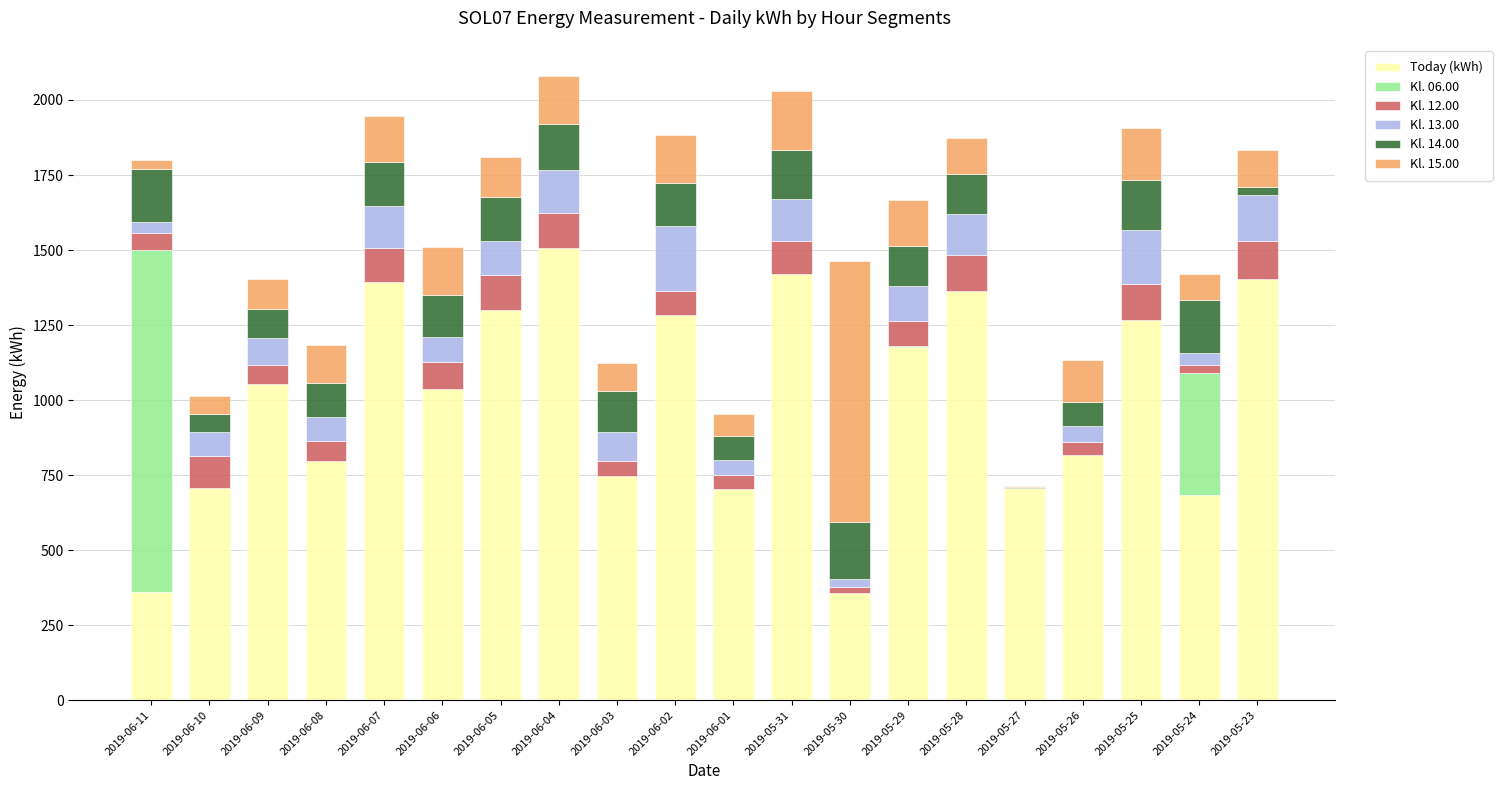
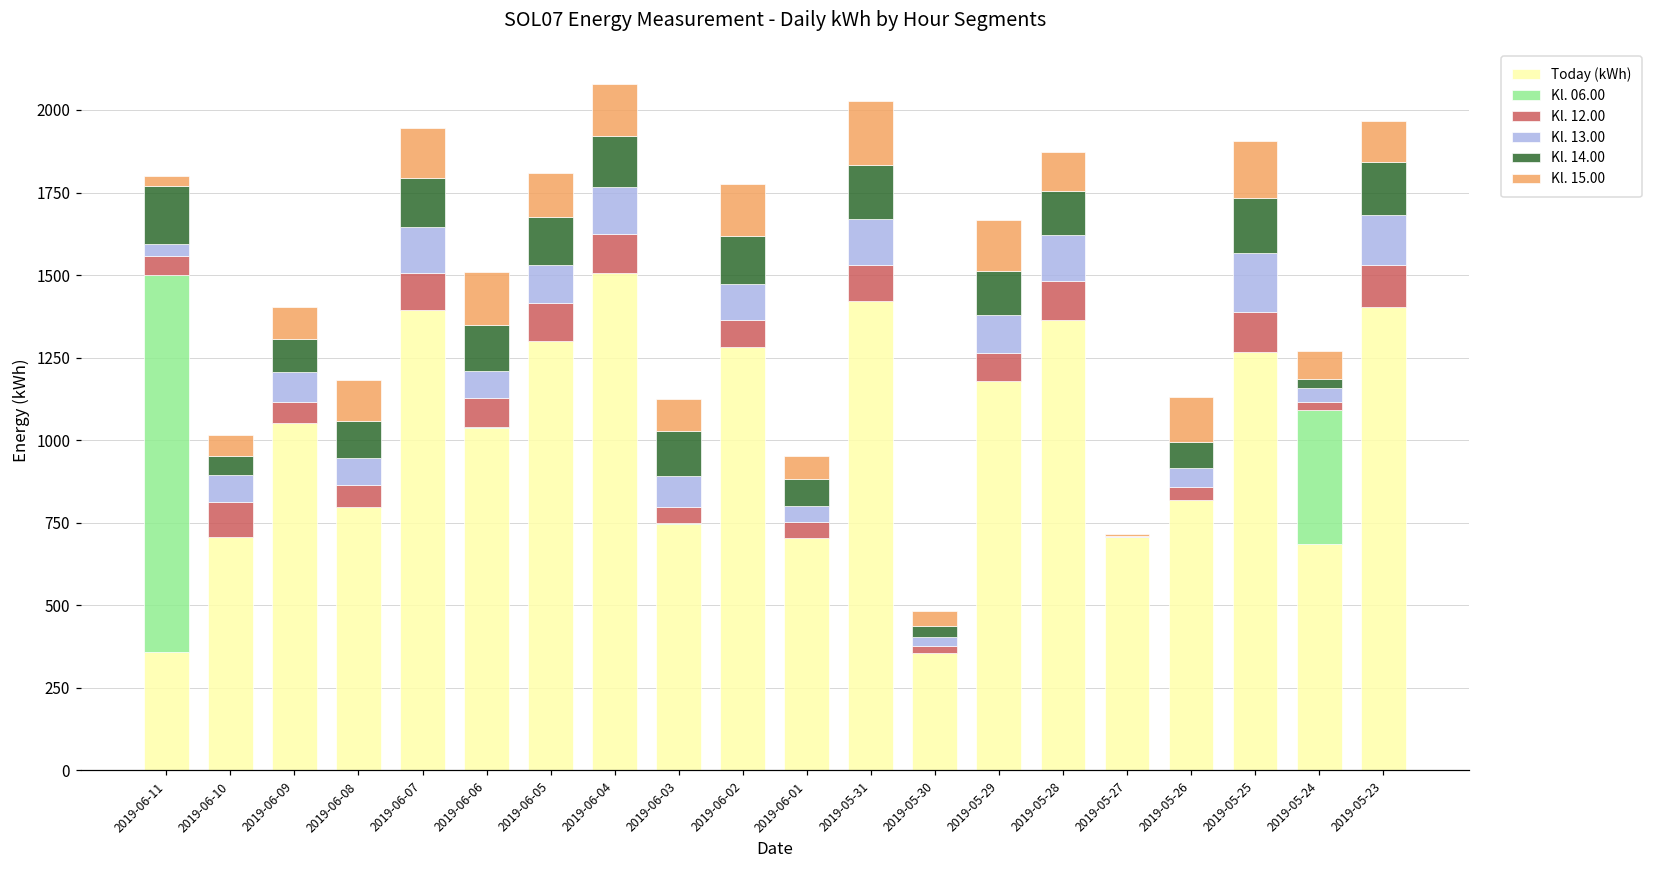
Kl. 13.00, 2019-06-02: 220 -> 110
Kl. 14.00, 2019-05-30: 190 -> 30
Kl. 15.00, 2019-05-30: 870 -> 50
Kl. 14.00, 2019-05-24: 180 -> 30
Kl. 14.00, 2019-05-23: 30 -> 160
